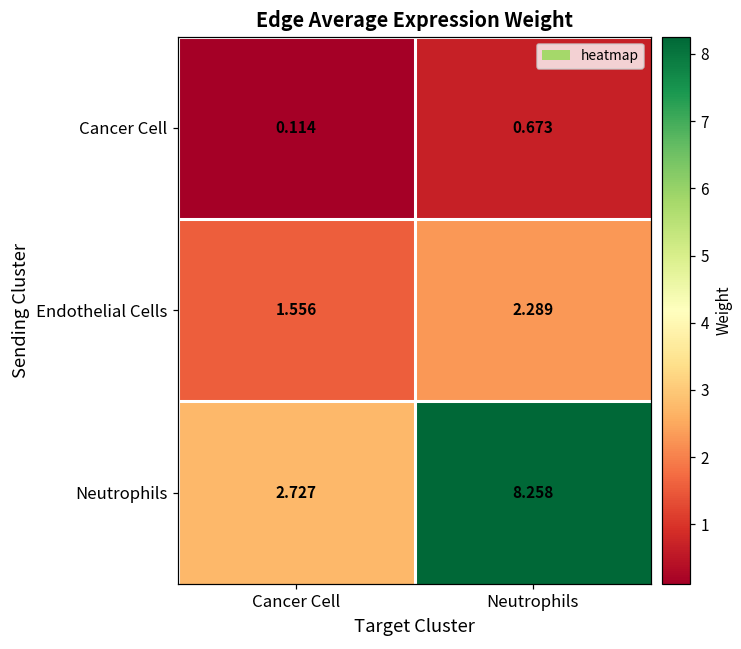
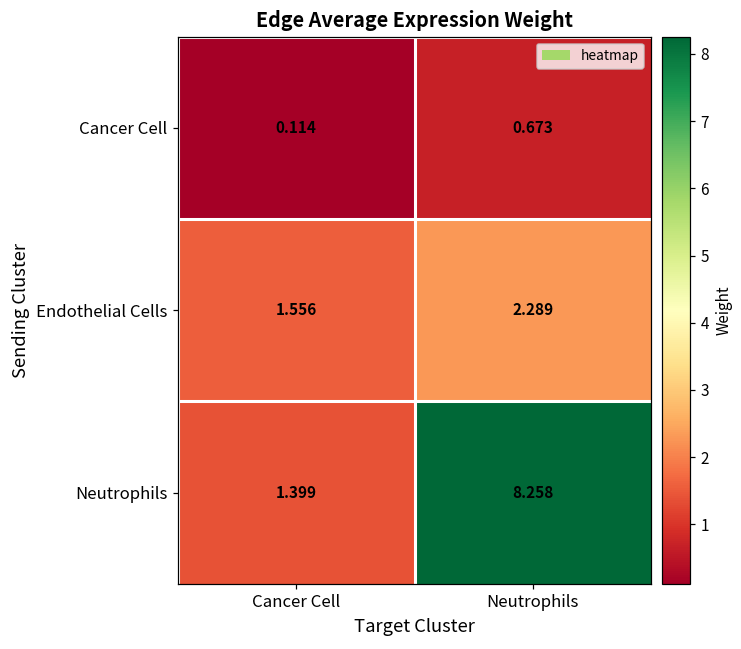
Neutrophils, Cancer Cell: 2.727 -> 1.399
